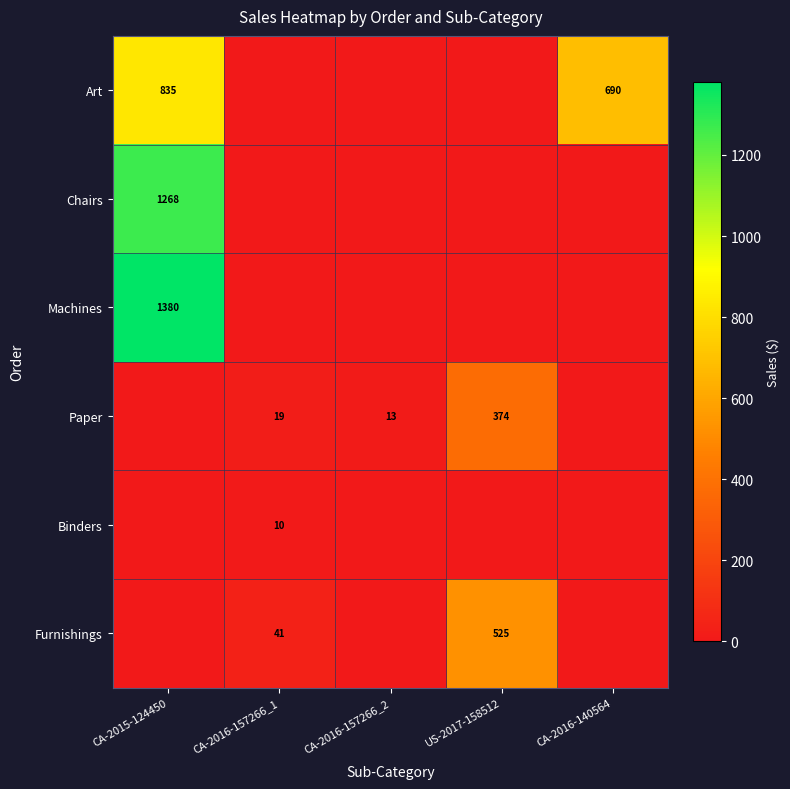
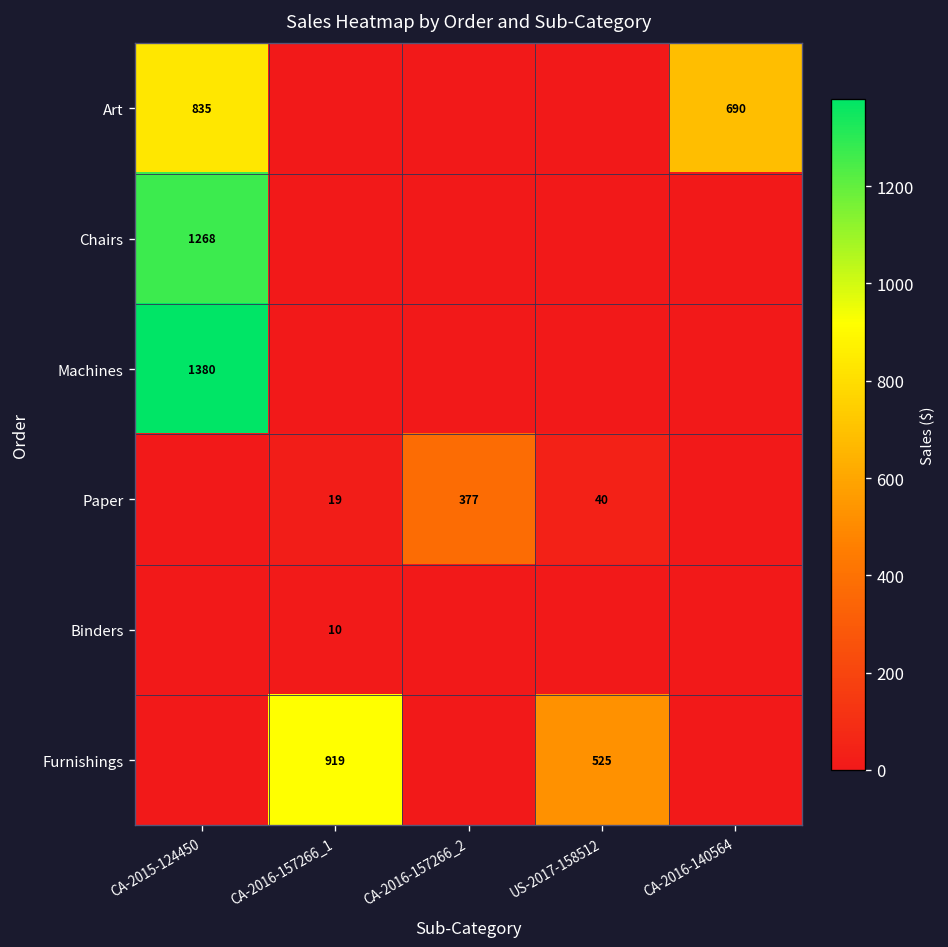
Paper, CA-2016-157266_2: 13 -> 377
Paper, US-2017-158512: 374 -> 40
Furnishings, CA-2016-157266_1: 41 -> 919
